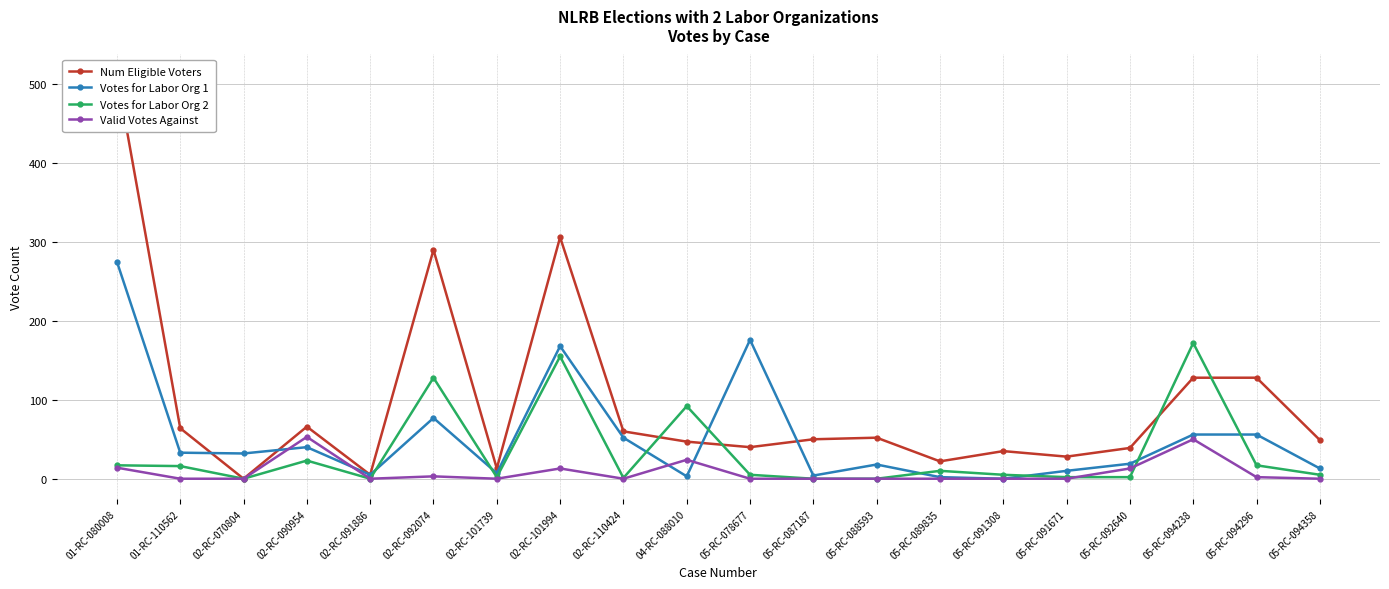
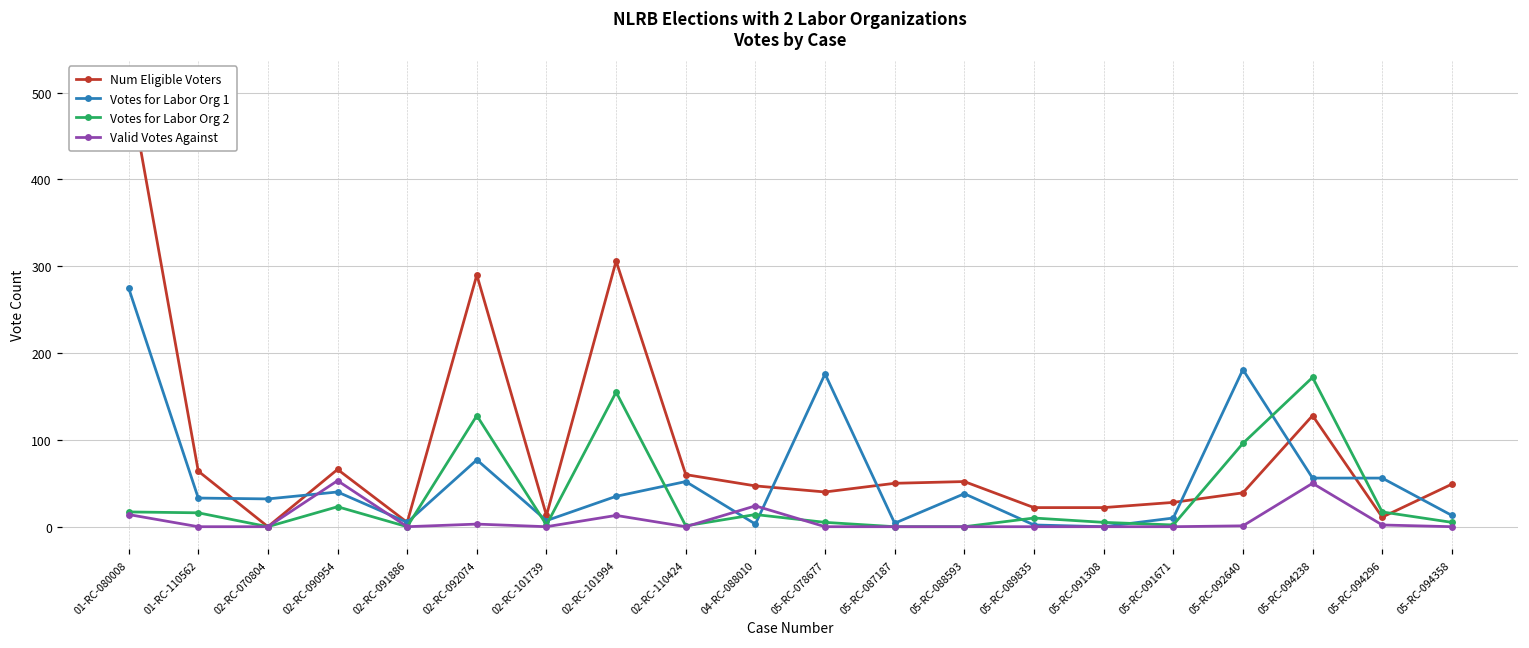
Votes for Labor Org 1, 02-RC-101994: 170 -> 40
Votes for Labor Org 2, 04-RC-088010: 90 -> 10
Votes for Labor Org 1, 05-RC-088593: 20 -> 40
Num Eligible Voters, 05-RC-091308: 40 -> 20
Votes for Labor Org 1, 05-RC-092640: 20 -> 180
Votes for Labor Org 2, 05-RC-092640: 0 -> 100
Valid Votes Against, 05-RC-092640: 10 -> 0
Num Eligible Voters, 05-RC-094296: 130 -> 10
